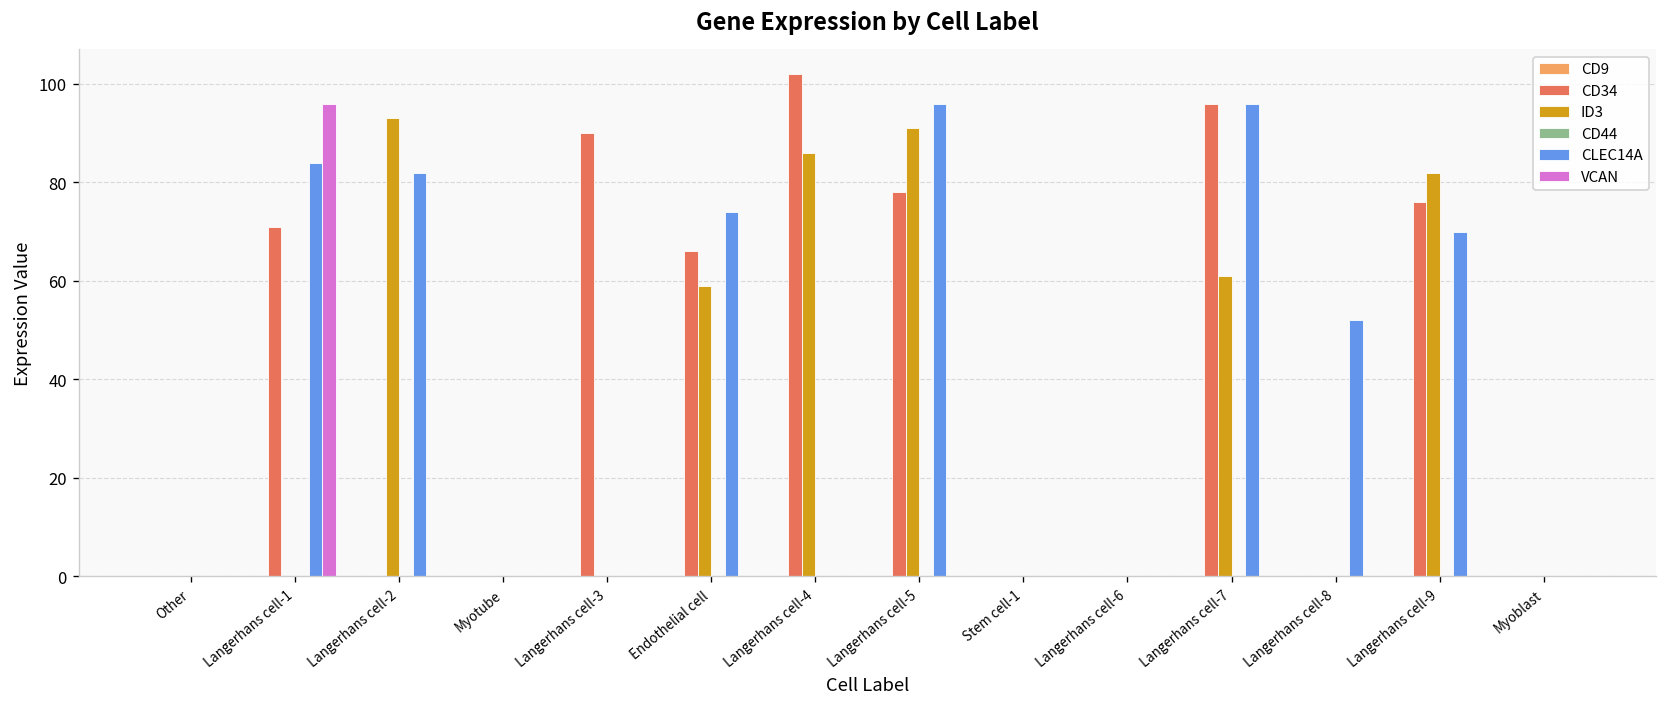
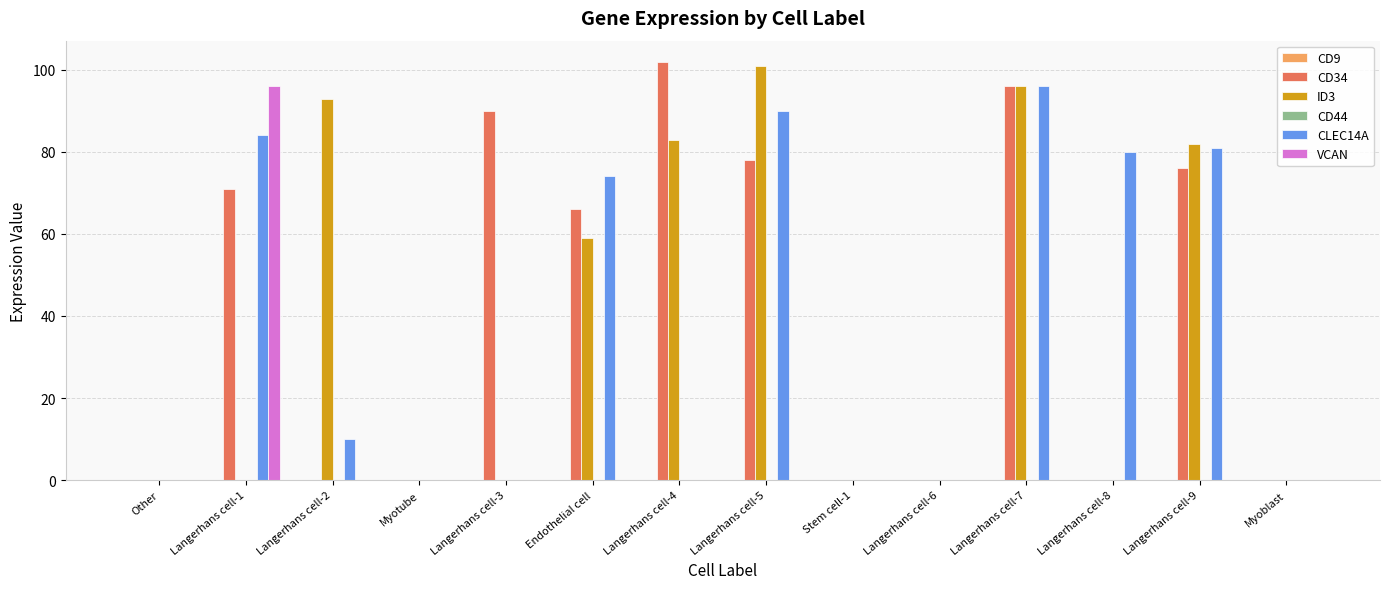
CLEC14A, Langerhans cell-2: 82 -> 10
ID3, Langerhans cell-4: 86 -> 83
ID3, Langerhans cell-5: 91 -> 101
CLEC14A, Langerhans cell-5: 96 -> 90
ID3, Langerhans cell-7: 61 -> 96
CLEC14A, Langerhans cell-8: 52 -> 80
CLEC14A, Langerhans cell-9: 70 -> 81
